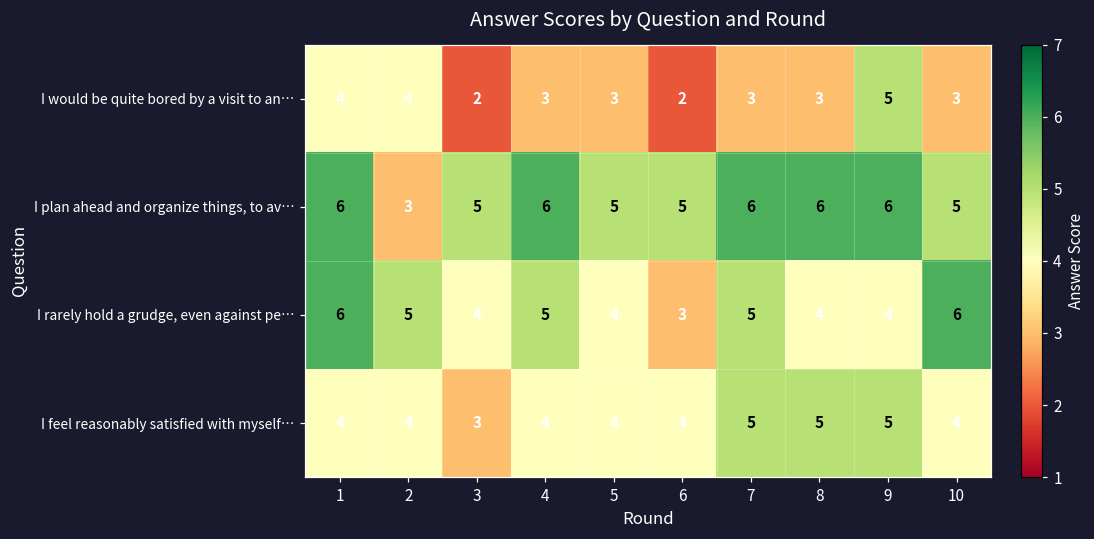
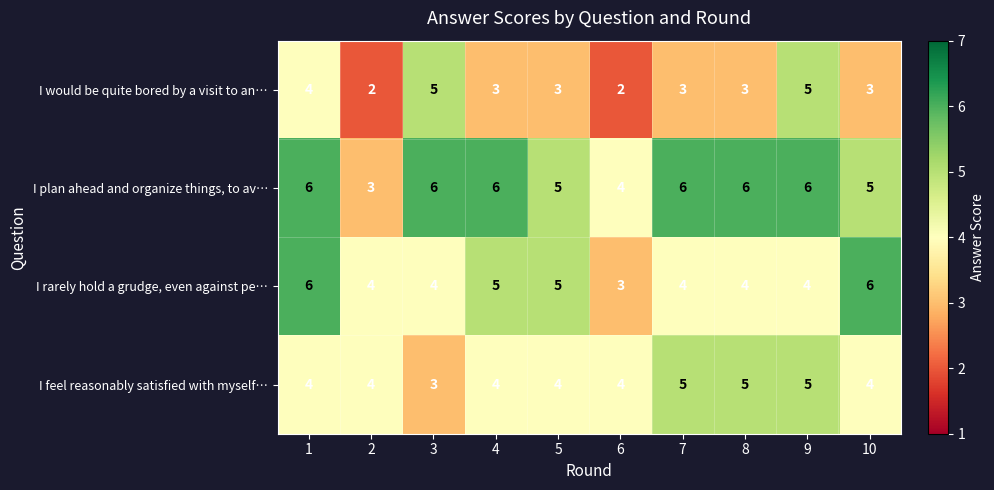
I would be quite bored by a visit to an…, 2: 4 -> 2
I would be quite bored by a visit to an…, 3: 2 -> 5
I plan ahead and organize things, to av…, 3: 5 -> 6
I plan ahead and organize things, to av…, 6: 5 -> 4
I rarely hold a grudge, even against pe…, 2: 5 -> 4
I rarely hold a grudge, even against pe…, 5: 4 -> 5
I rarely hold a grudge, even against pe…, 7: 5 -> 4
